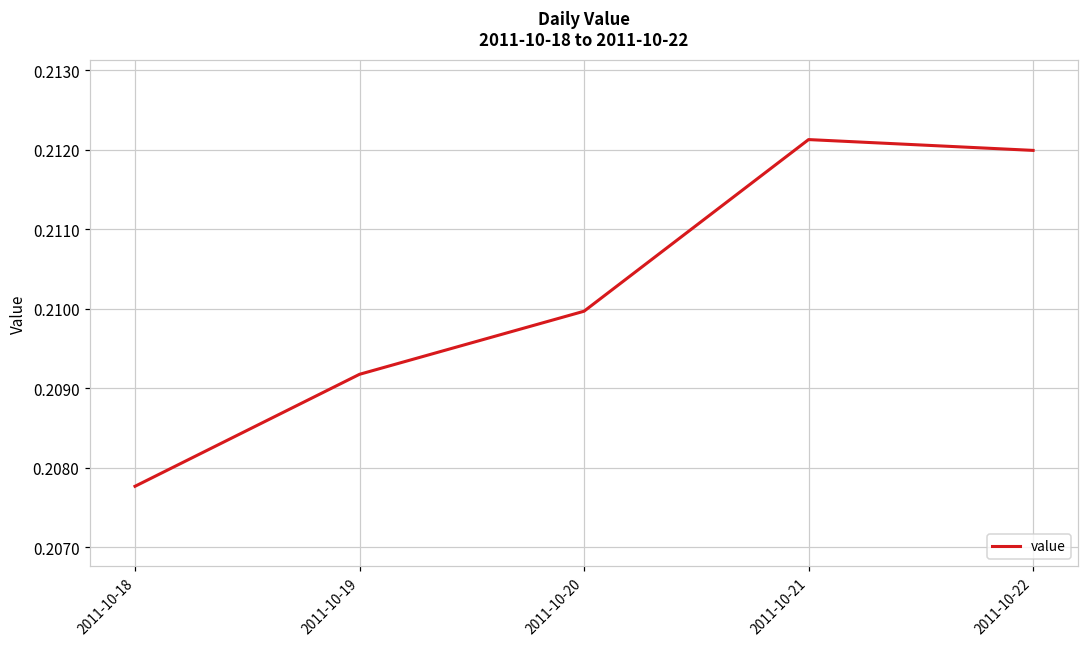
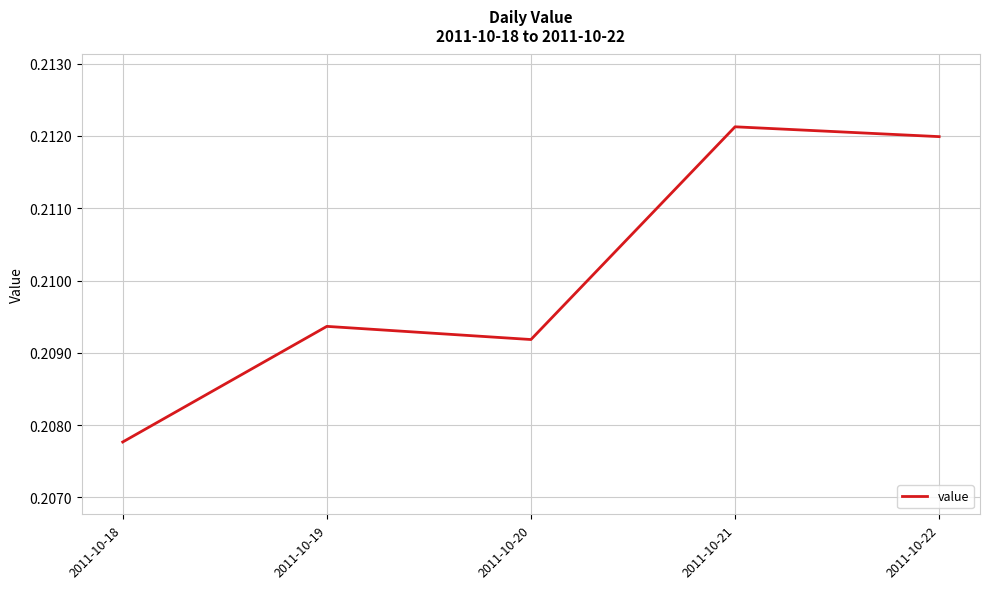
2011-10-19: 0.2092 -> 0.2094
2011-10-20: 0.2100 -> 0.2092
